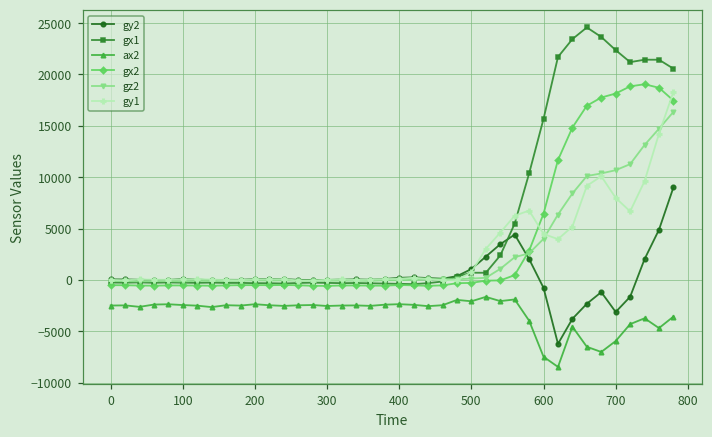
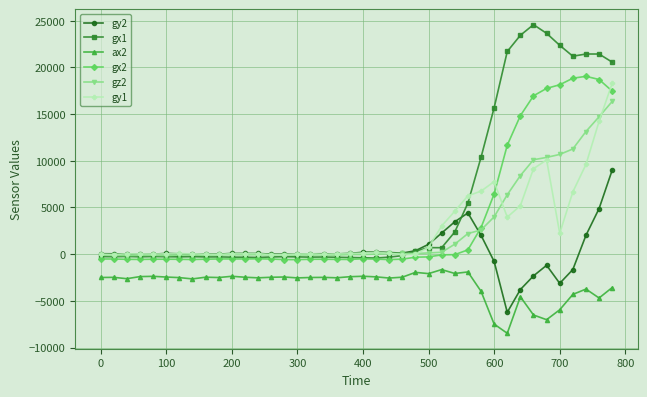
gy1, 600: 4000 -> 8000
gy1, 700: 8000 -> 2000
